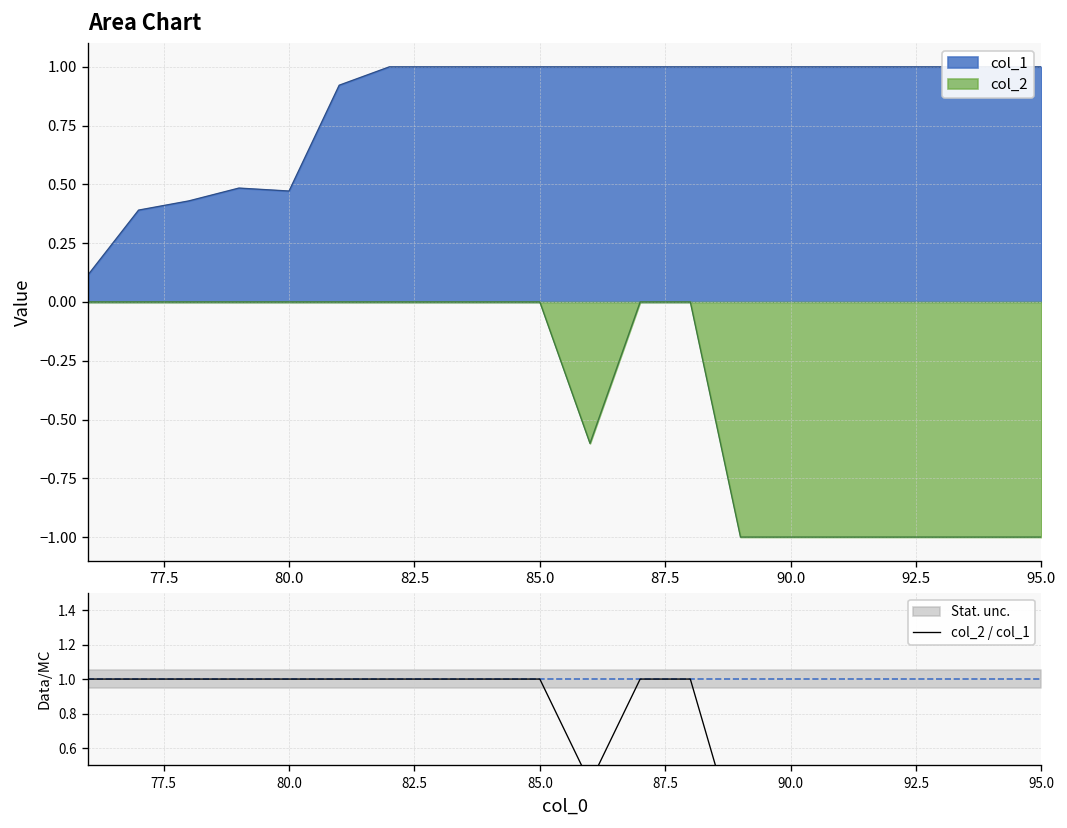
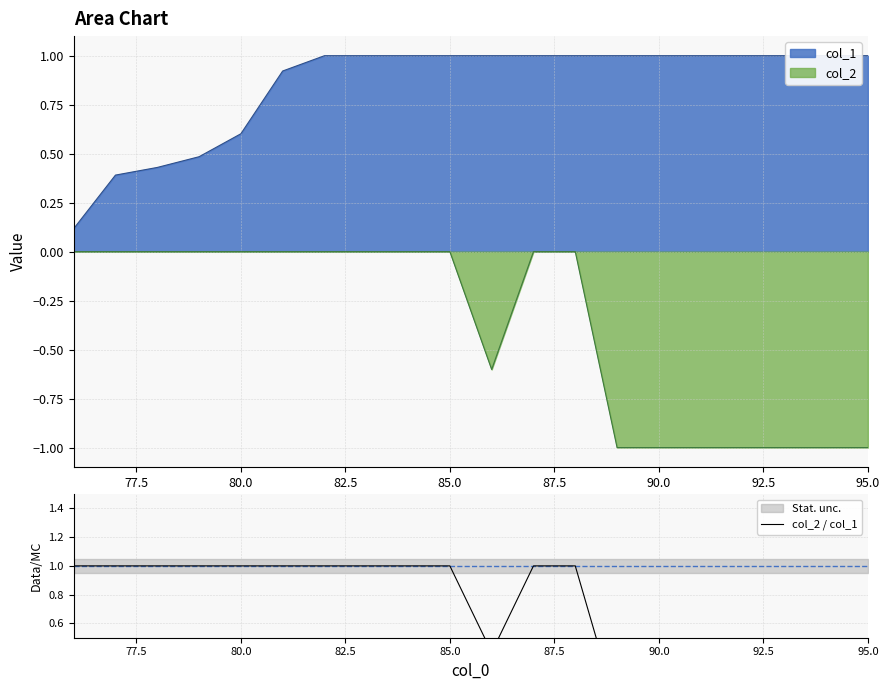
Area Chart, col_1, 80.0: 0.47 -> 0.60
